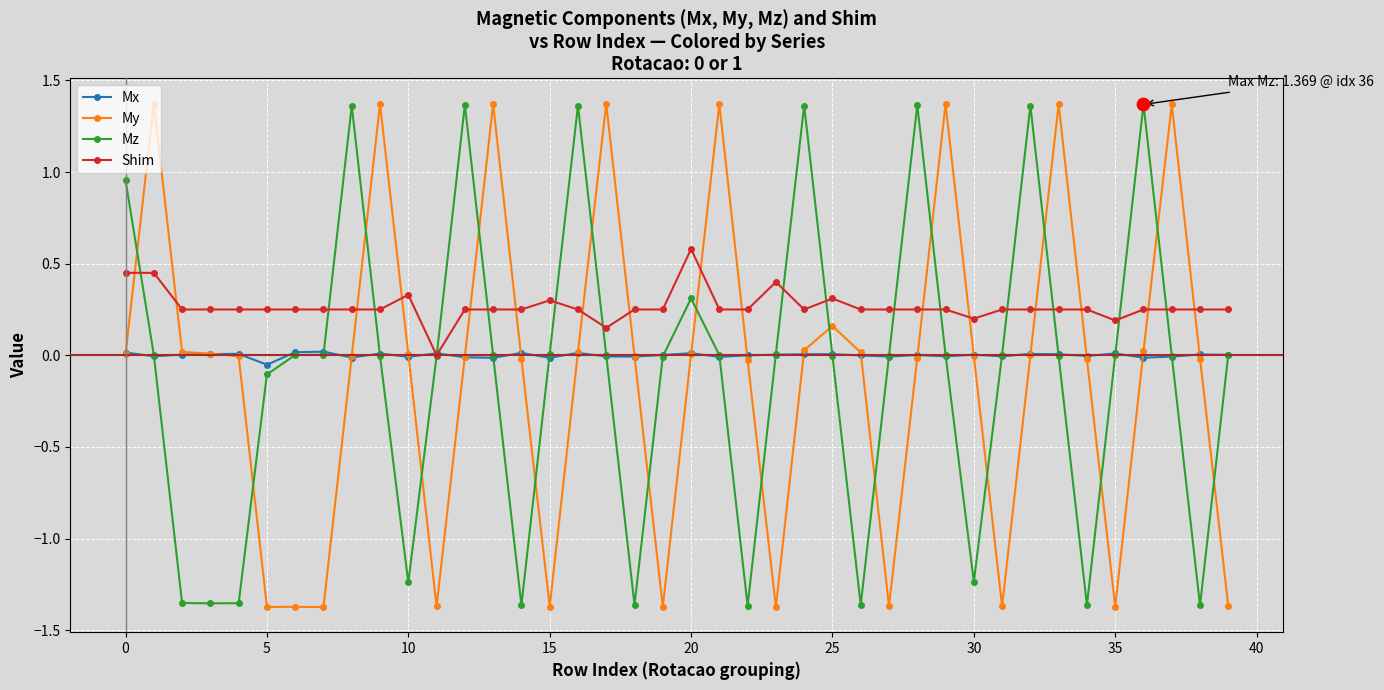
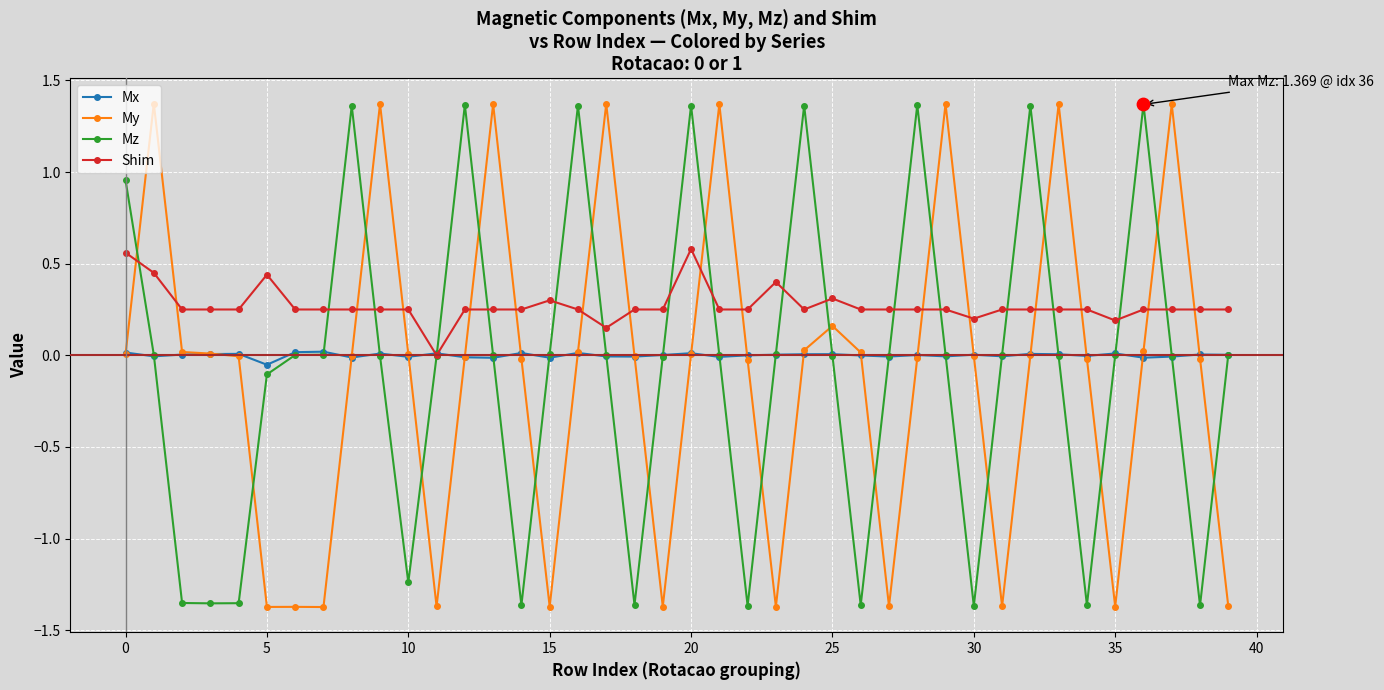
Shim, 0: 0.45 -> 0.56
Shim, 5: 0.25 -> 0.44
Shim, 10: 0.33 -> 0.25
Mz, 20: 0.31 -> 1.36
Mz, 30: -1.24 -> -1.37
